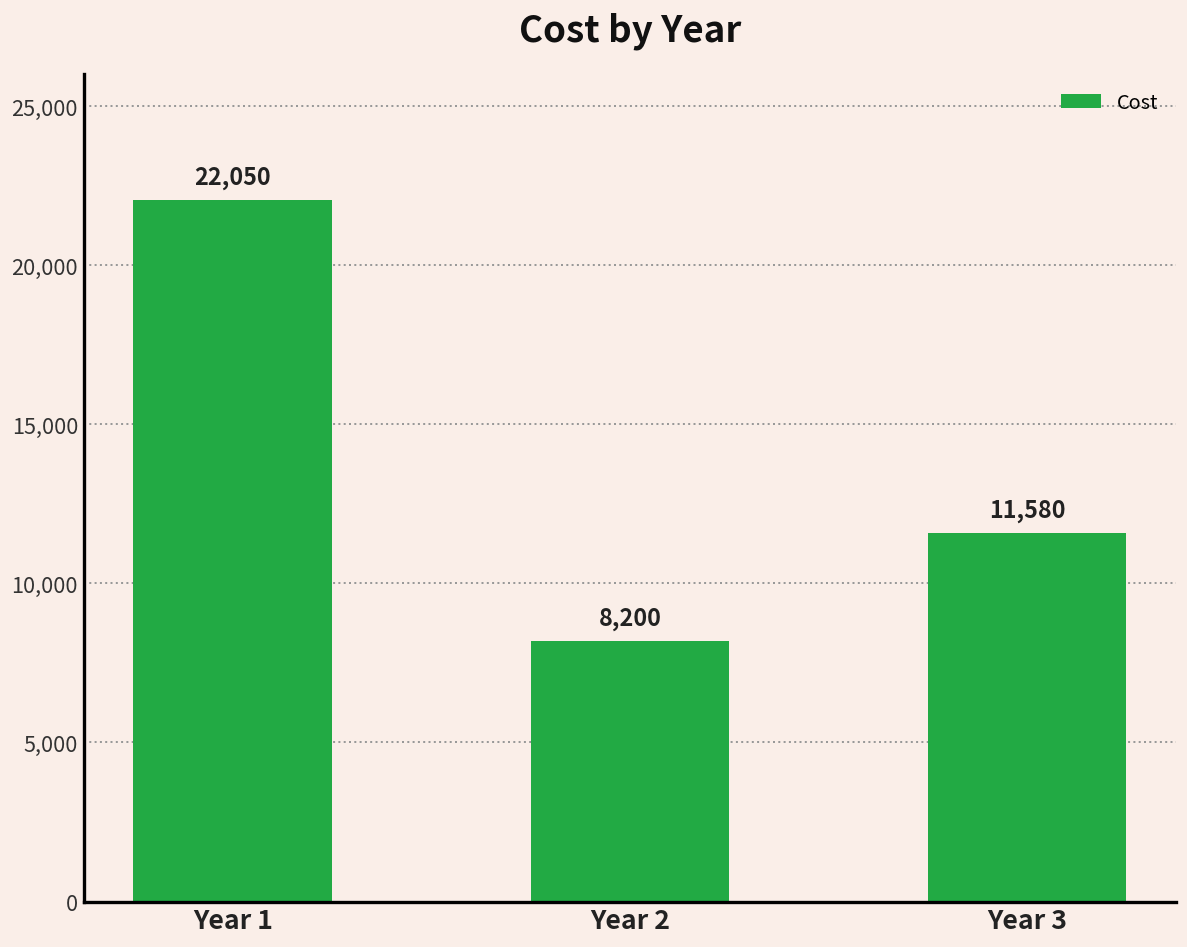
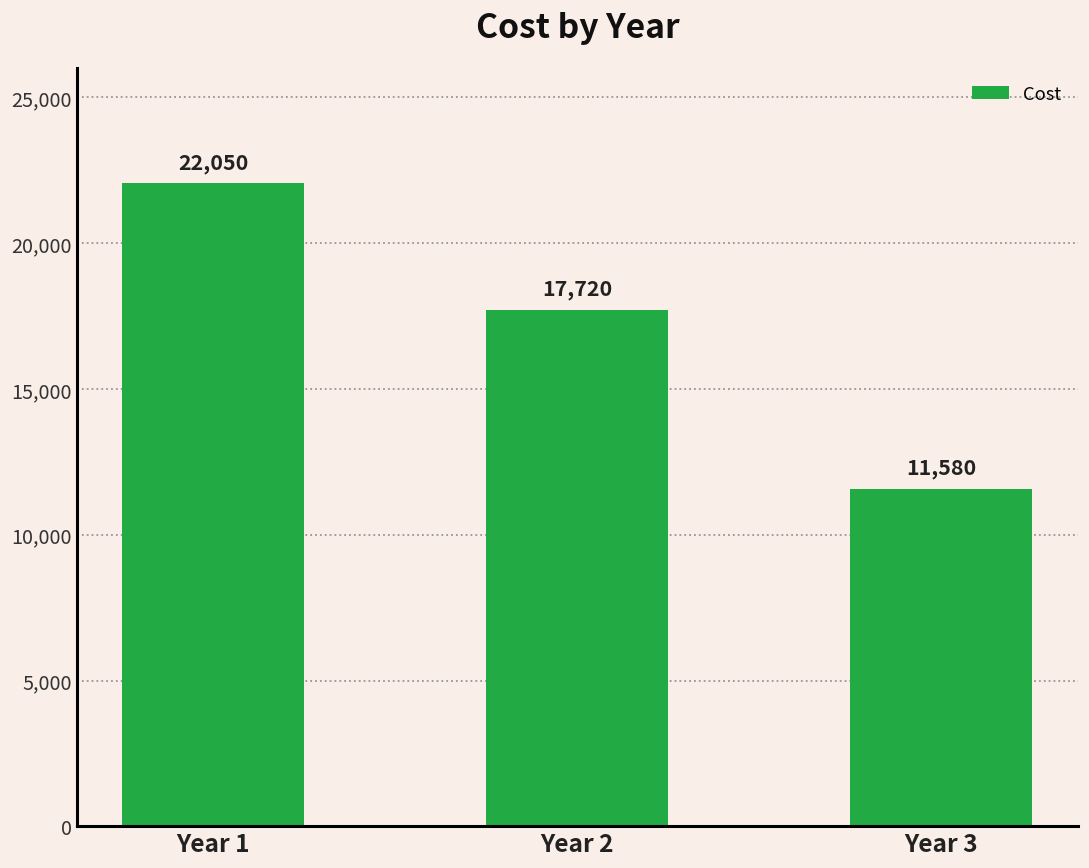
Year 2: 8,200 -> 17,720
